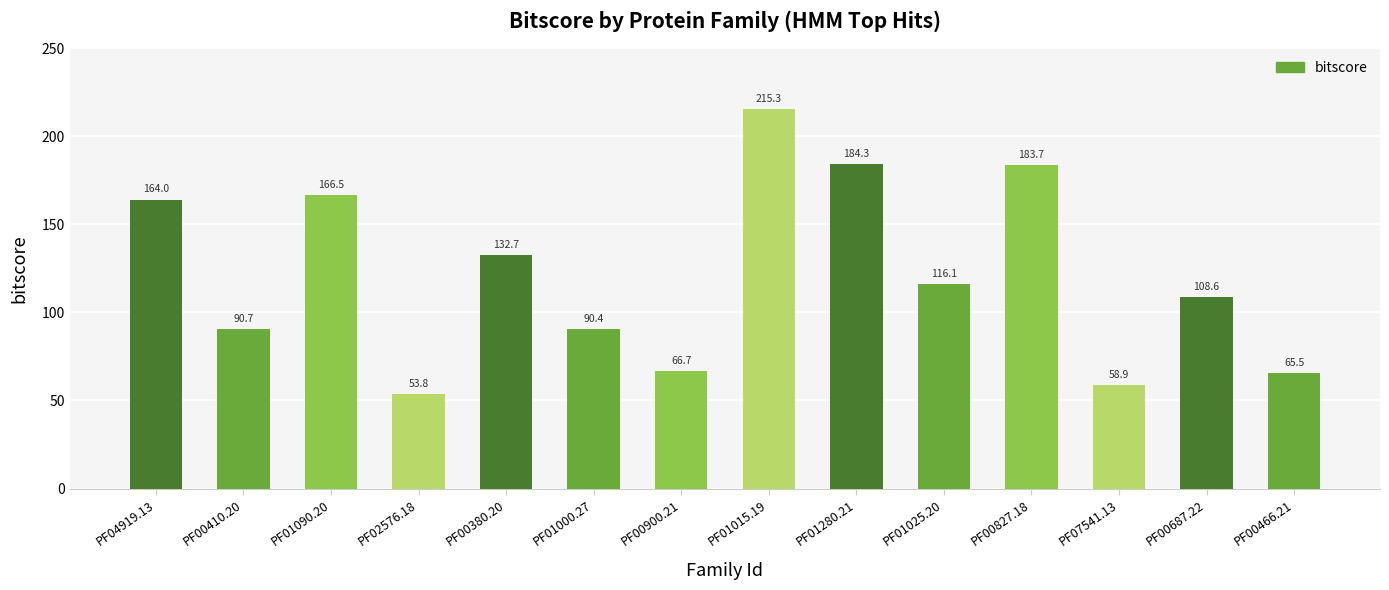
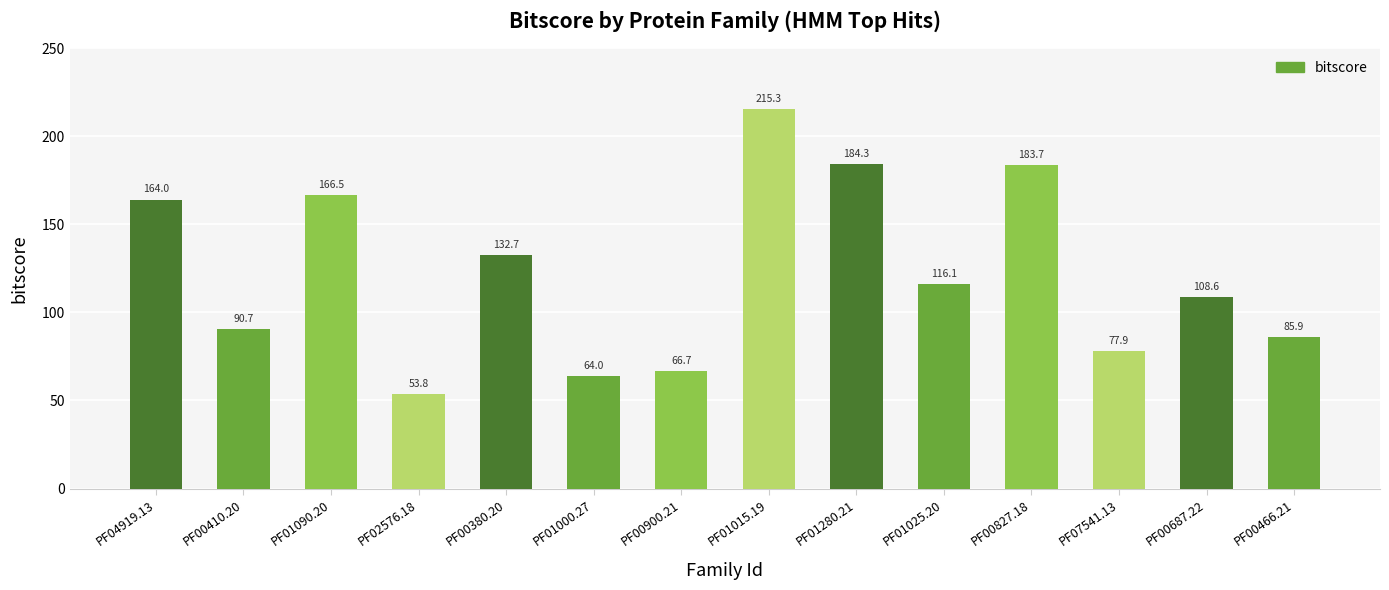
PF01000.27: 90.4 -> 64.0
PF07541.13: 58.9 -> 77.9
PF00466.21: 65.5 -> 85.9
